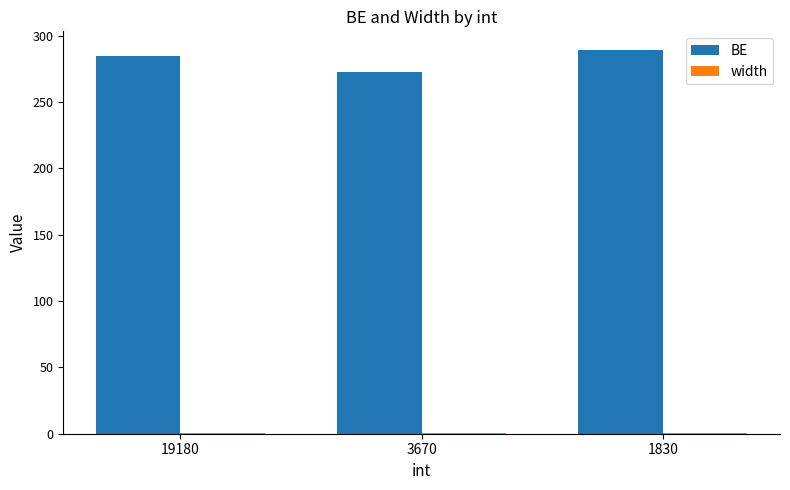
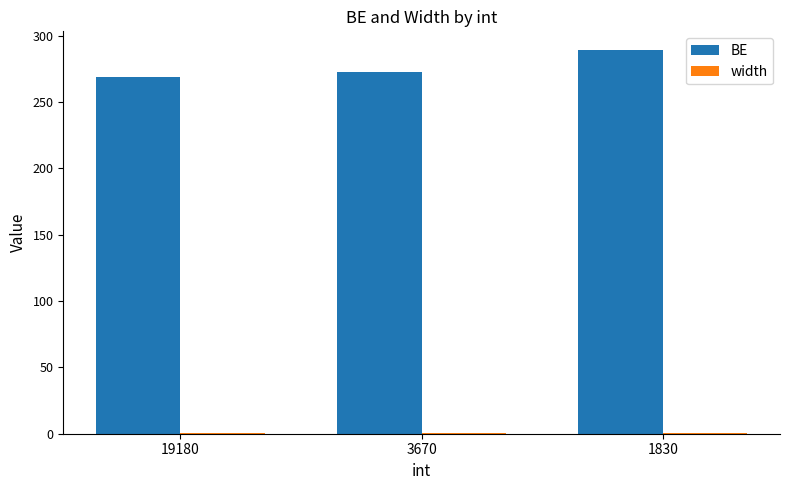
BE, 19180: 285 -> 269
